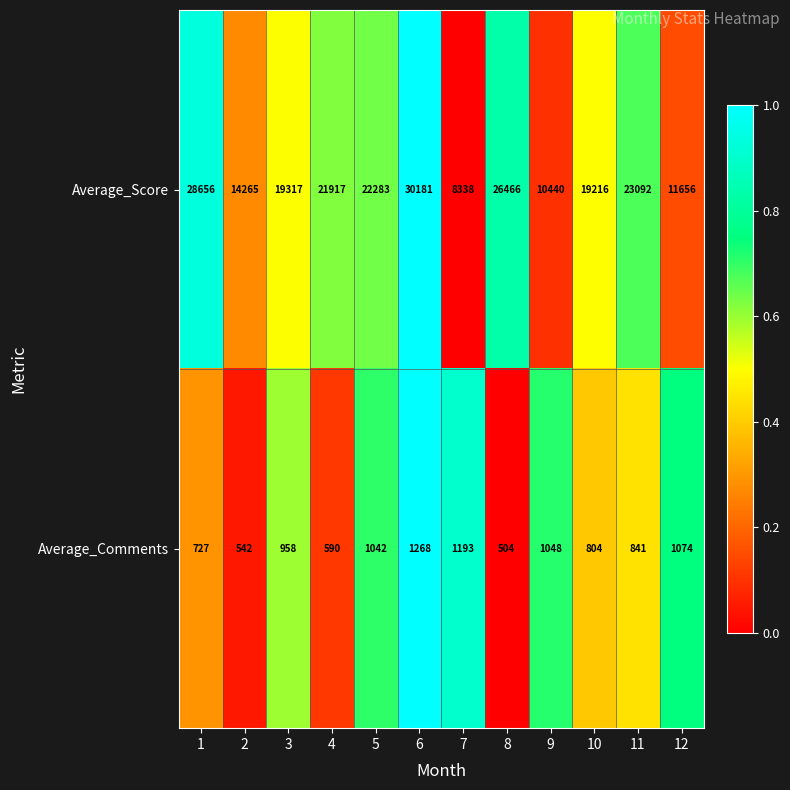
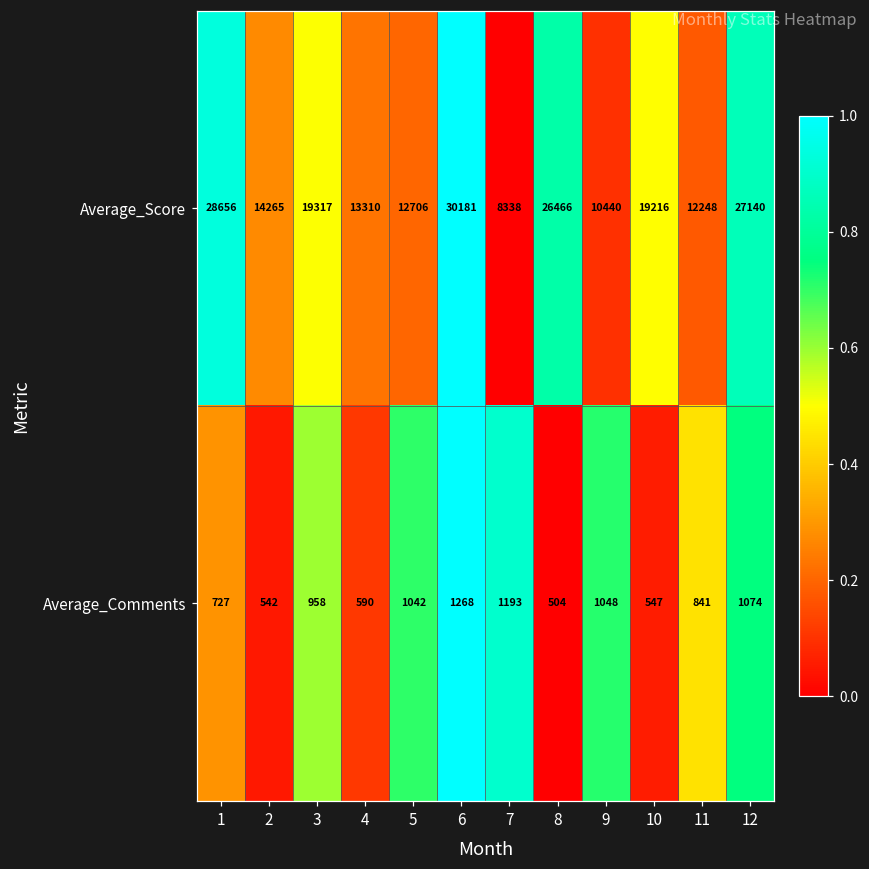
Average_Score, 4: 21917 -> 13310
Average_Score, 5: 22283 -> 12706
Average_Score, 11: 23092 -> 12248
Average_Score, 12: 11656 -> 27140
Average_Comments, 10: 804 -> 547
